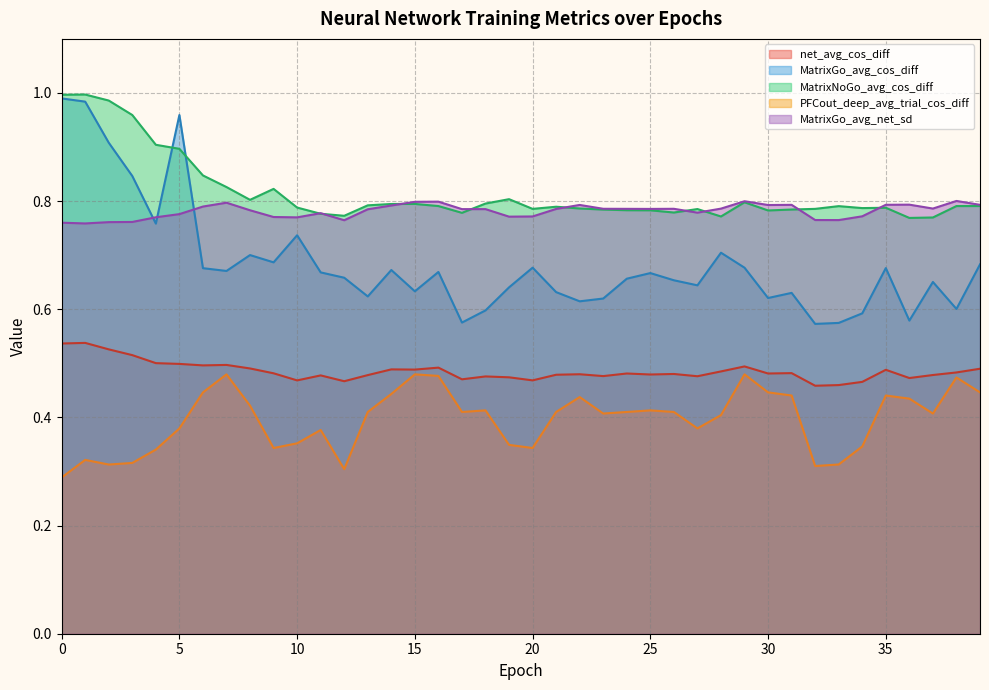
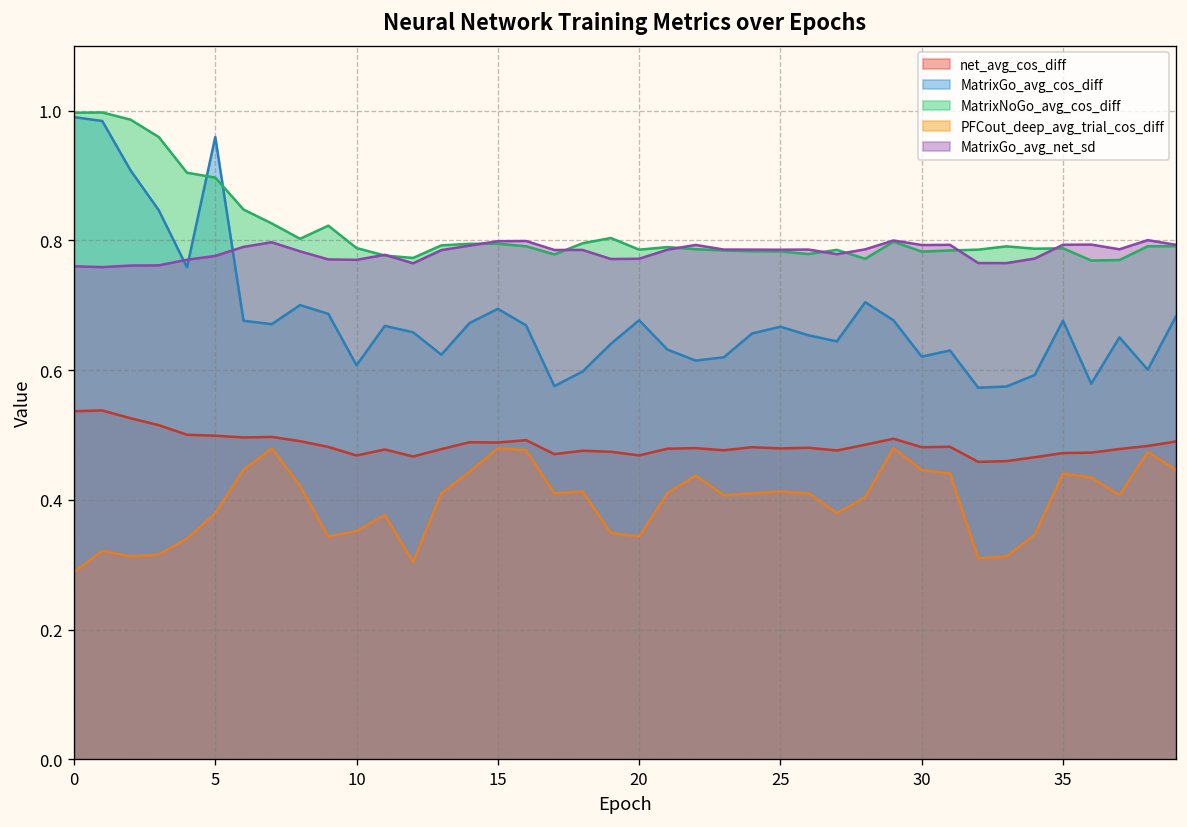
MatrixGo_avg_cos_diff, 10: 0.74 -> 0.61
MatrixGo_avg_cos_diff, 15: 0.63 -> 0.69
net_avg_cos_diff, 35: 0.49 -> 0.47
